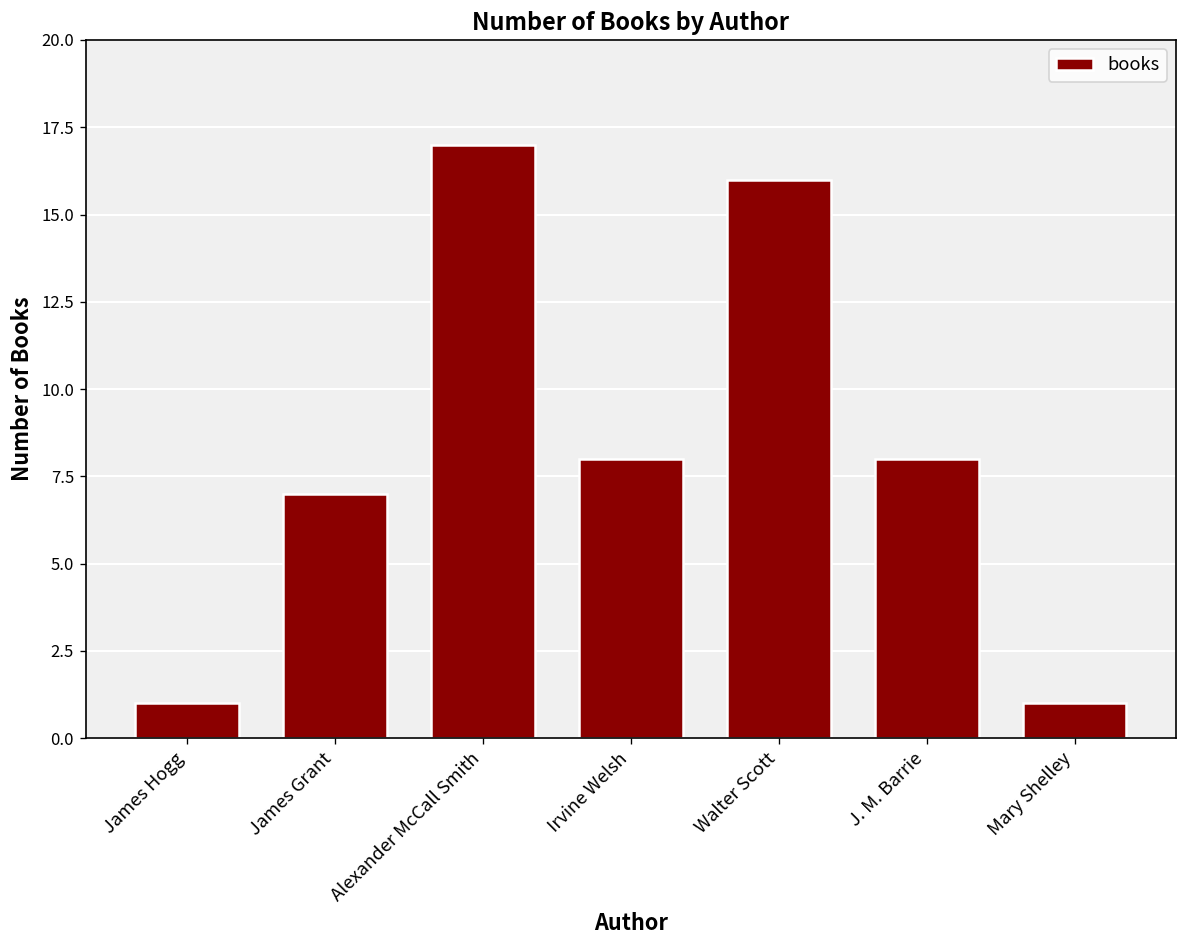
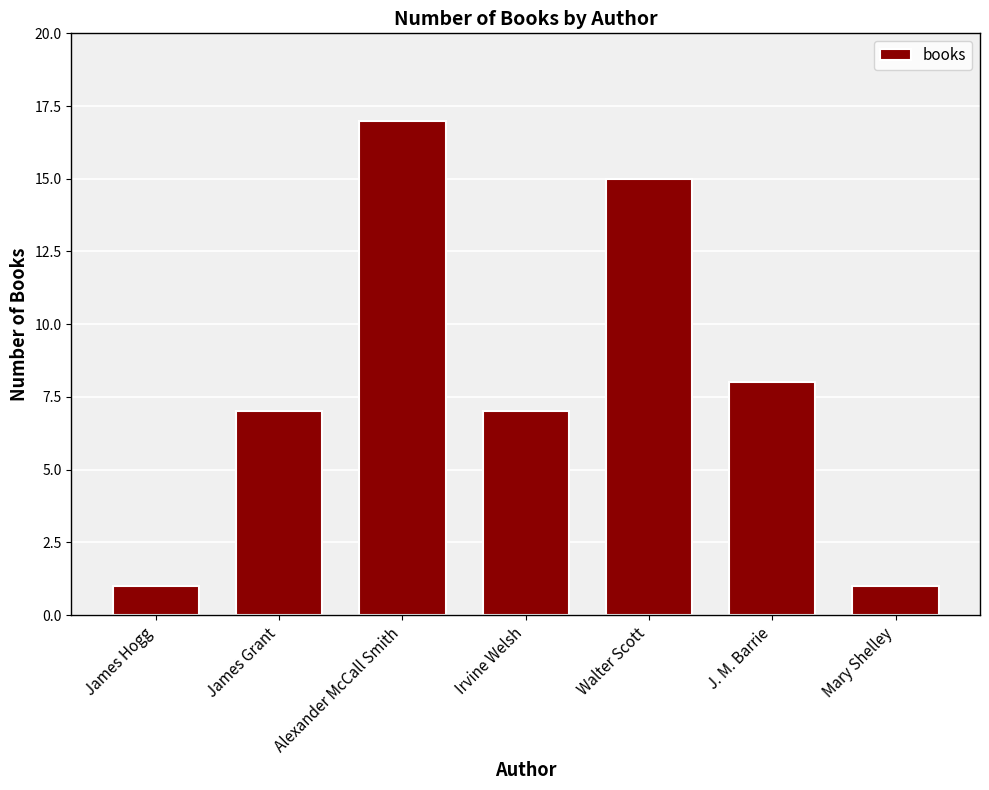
Irvine Welsh: 8 -> 7
Walter Scott: 16 -> 15
